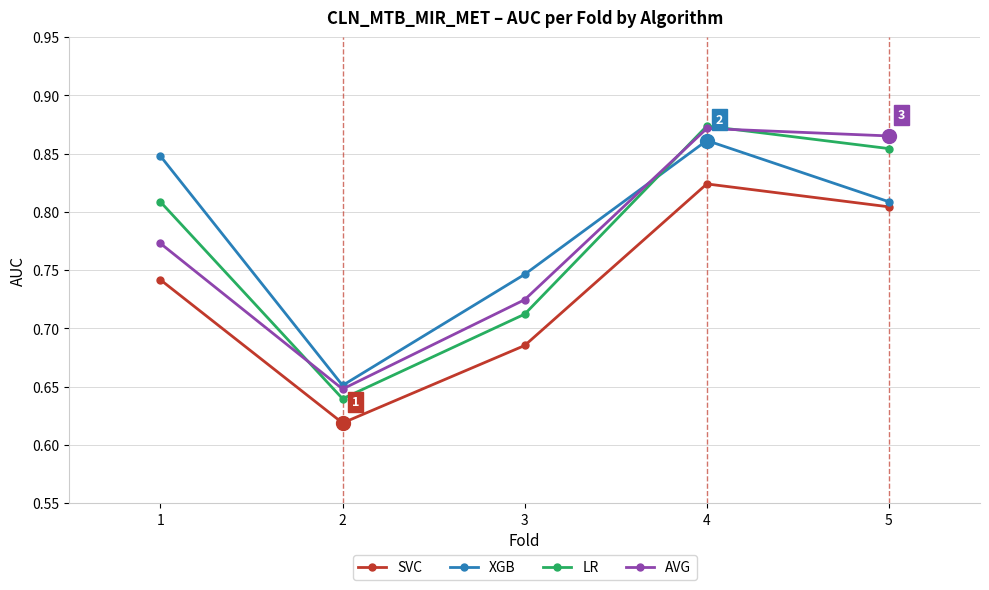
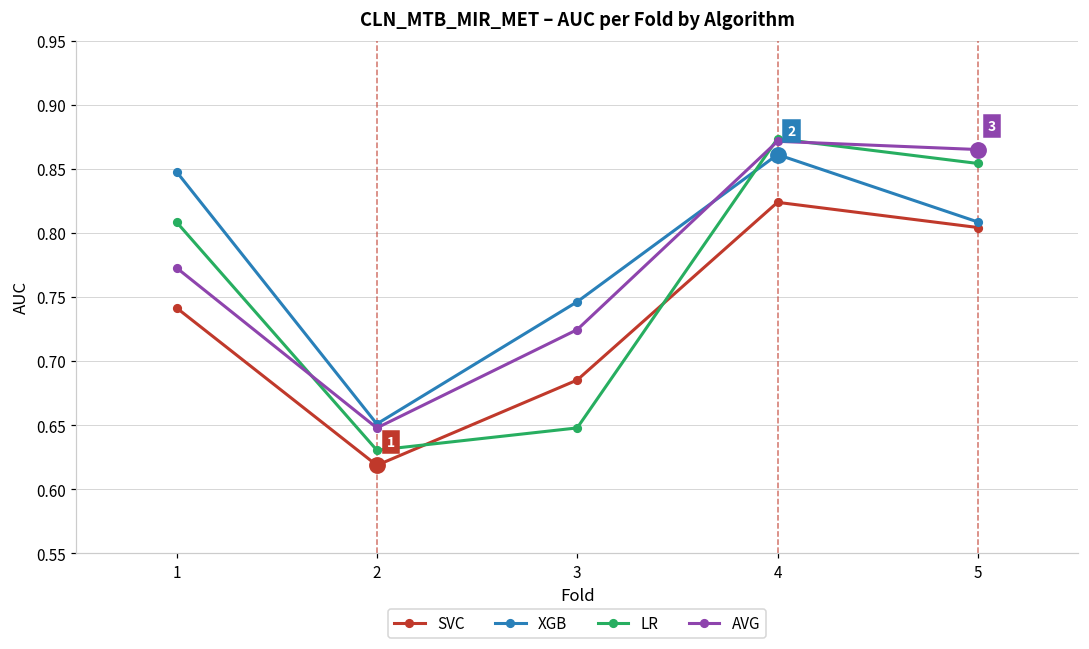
LR, 2: 0.640 -> 0.631
LR, 3: 0.712 -> 0.648
